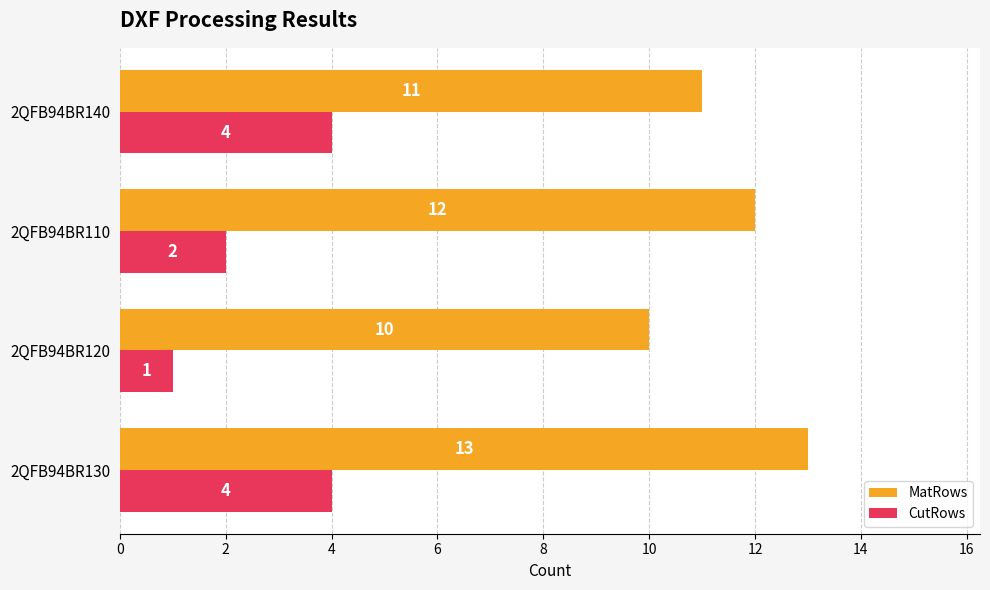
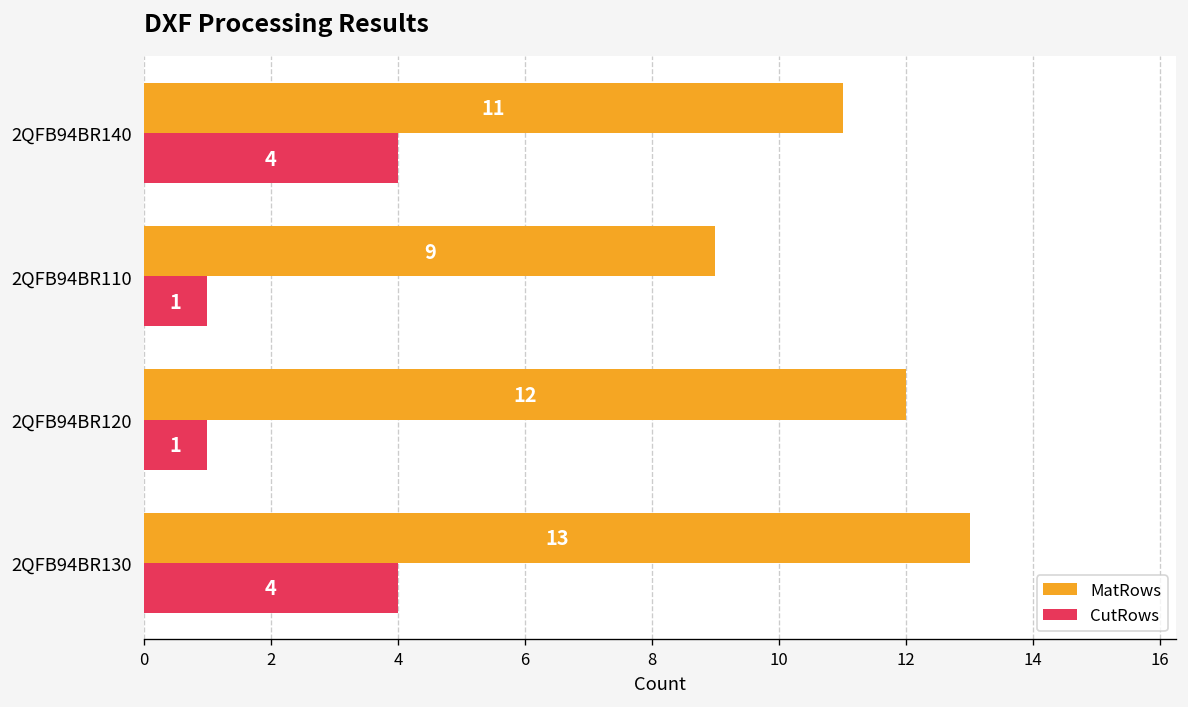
MatRows, 2QFB94BR110: 12 -> 9
CutRows, 2QFB94BR110: 2 -> 1
MatRows, 2QFB94BR120: 10 -> 12
